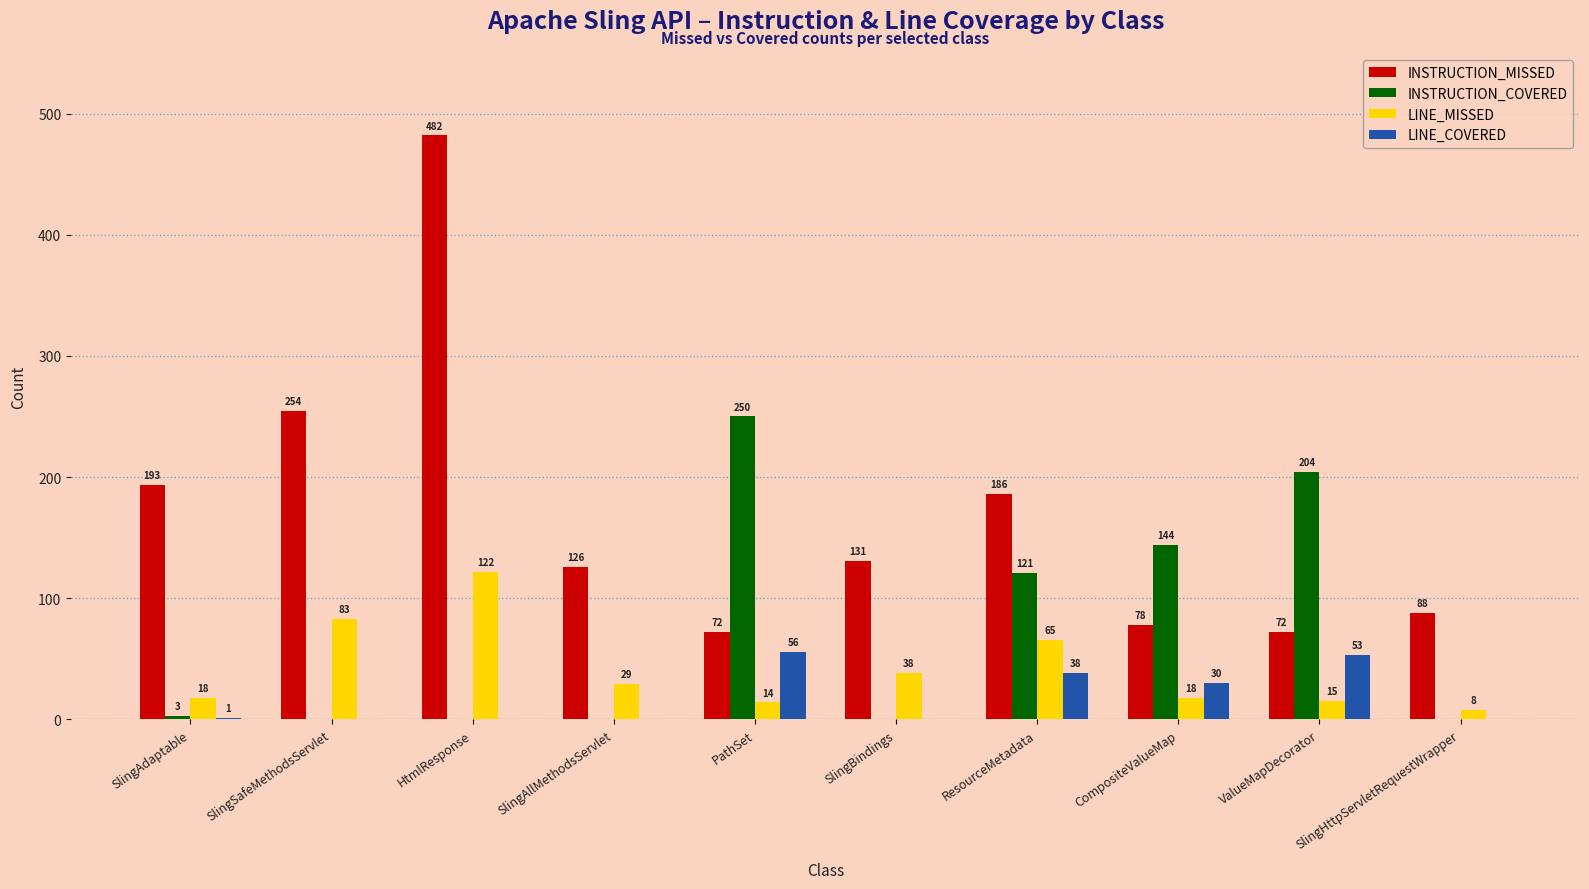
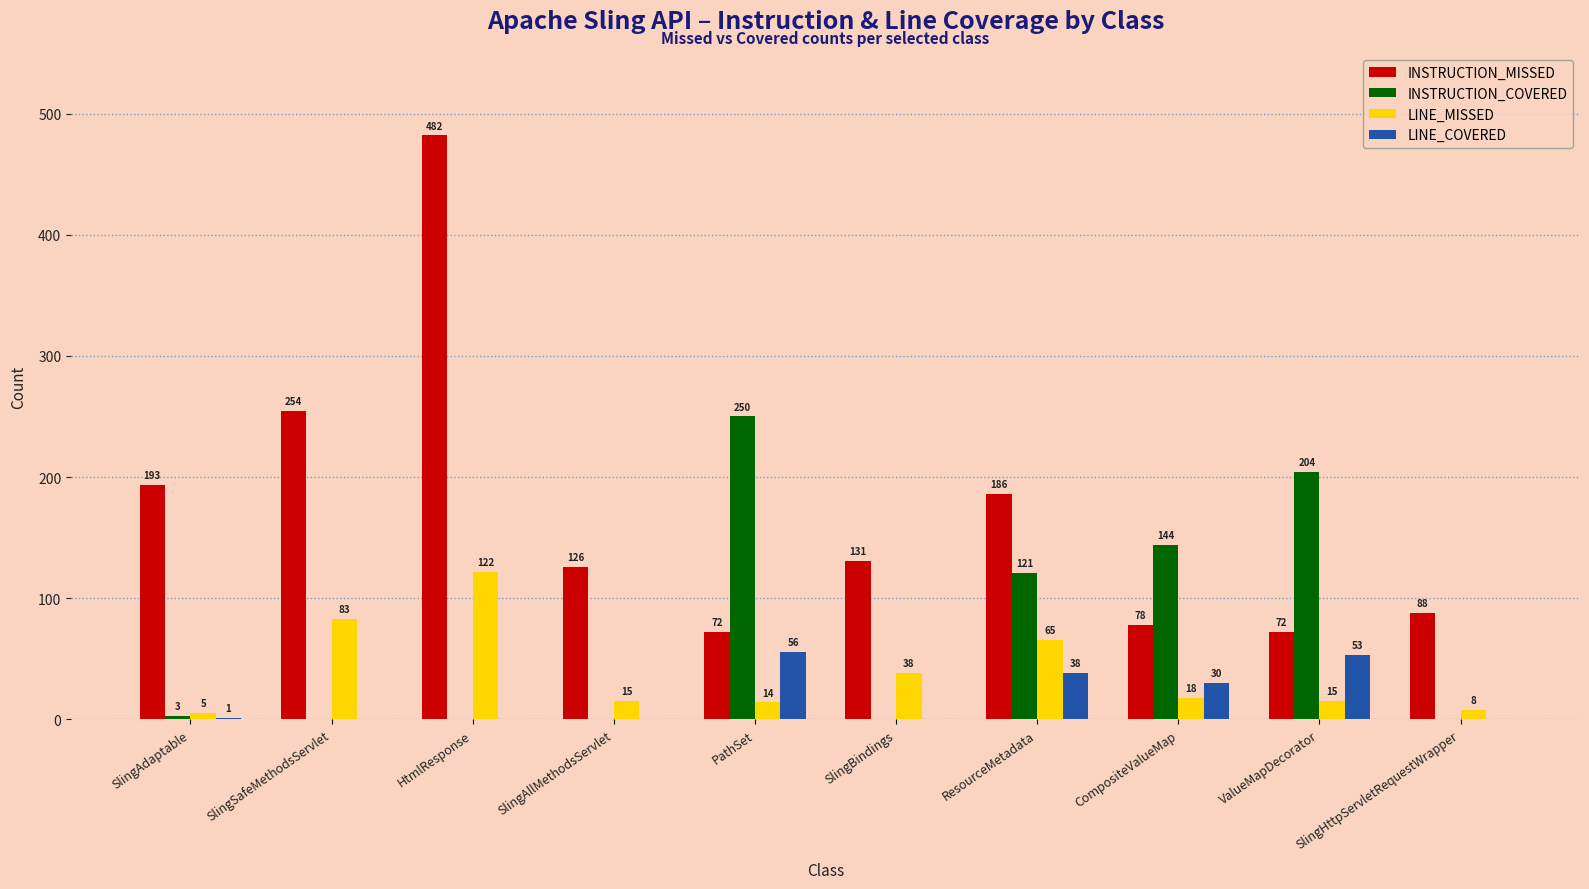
LINE_MISSED, SlingAdaptable: 18 -> 5
LINE_MISSED, SlingAllMethodsServlet: 29 -> 15
